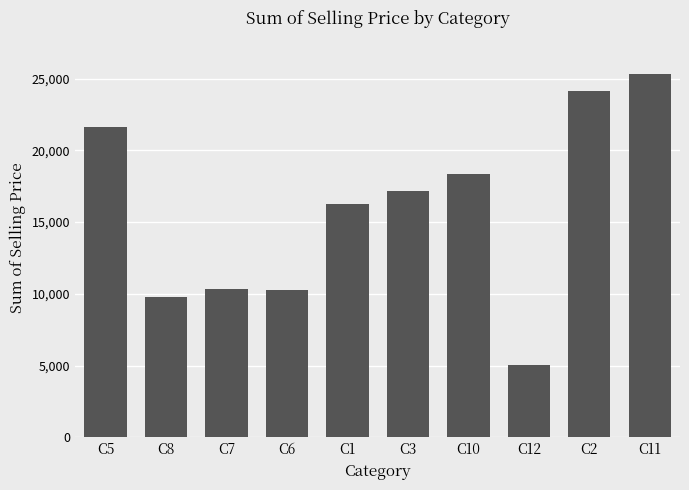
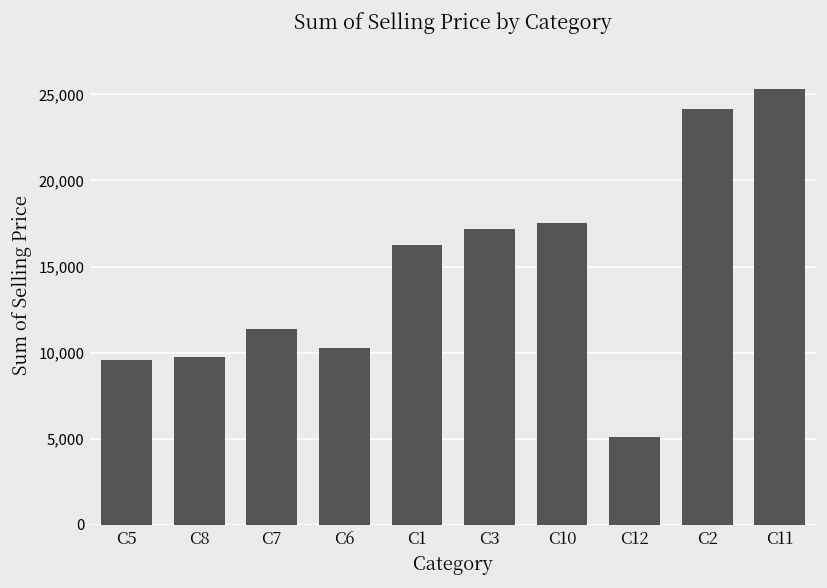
C5: 21,600 -> 9,600
C7: 10,400 -> 11,400
C10: 18,300 -> 17,500
